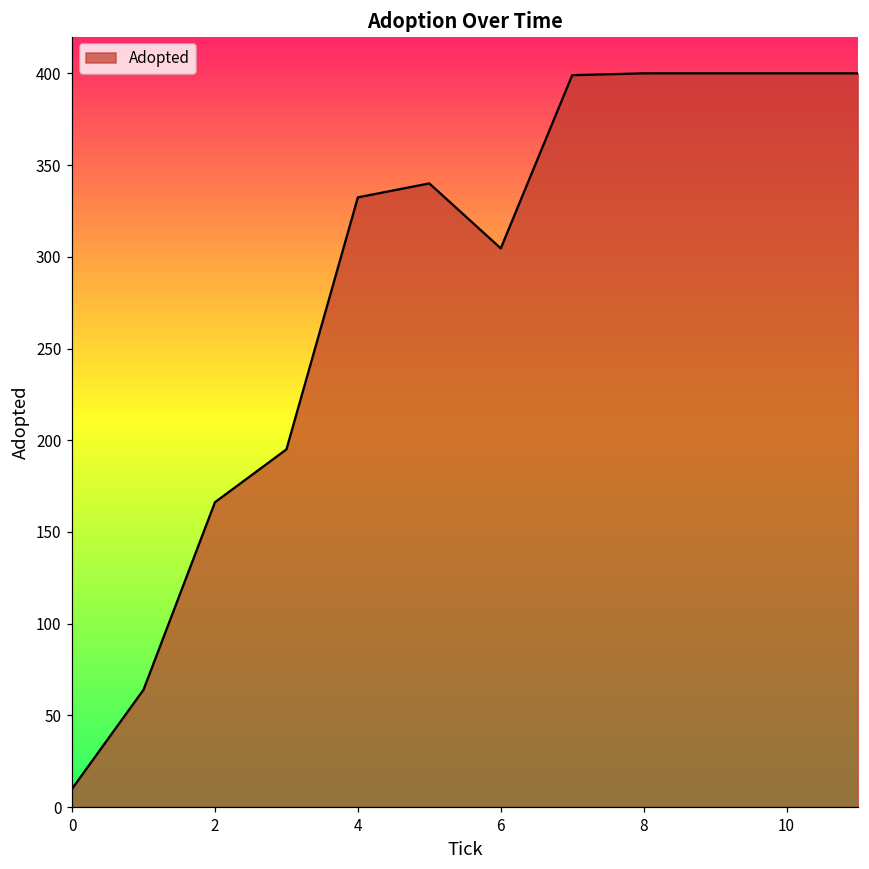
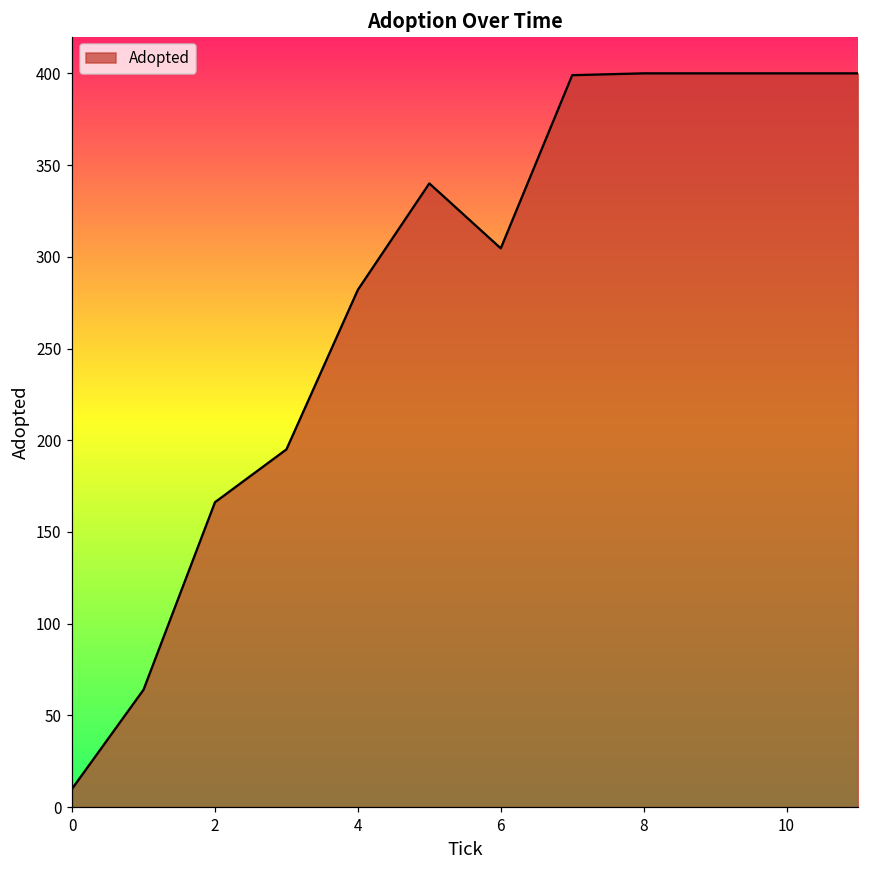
4: 332 -> 282
